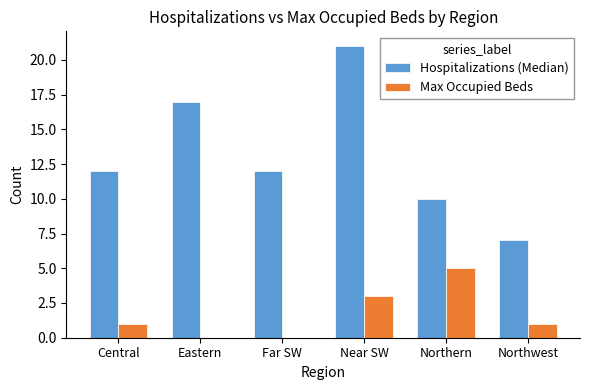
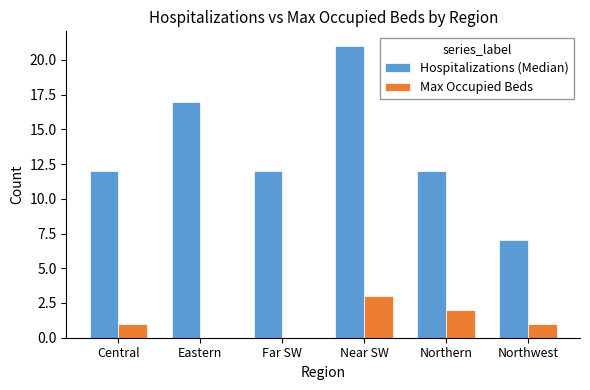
Hospitalizations (Median), Northern: 10 -> 12
Max Occupied Beds, Northern: 5 -> 2
